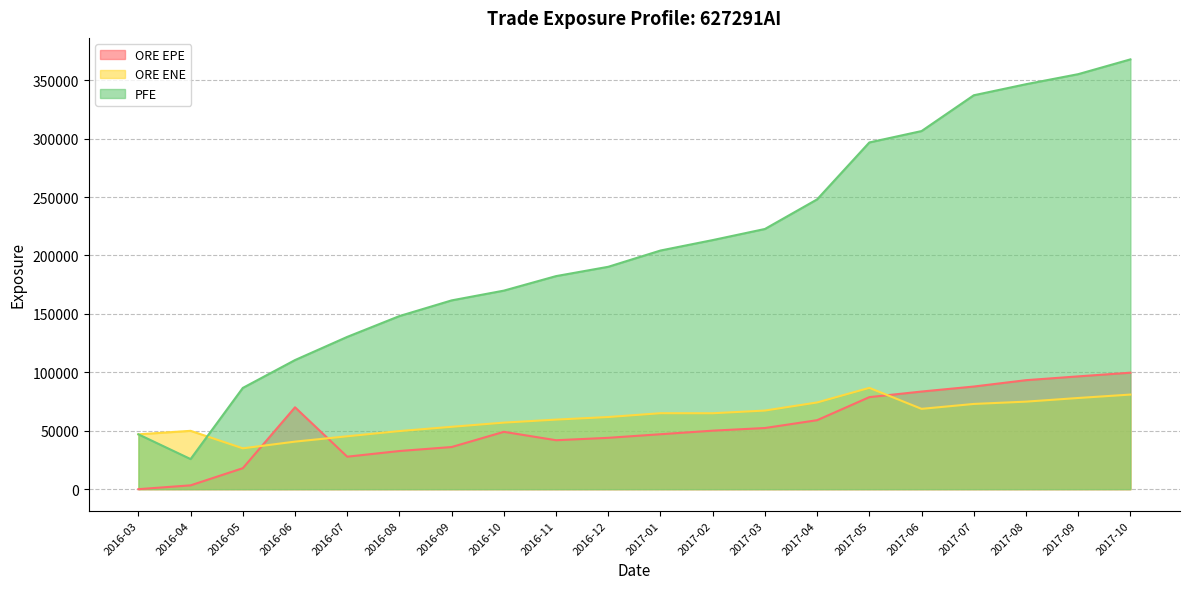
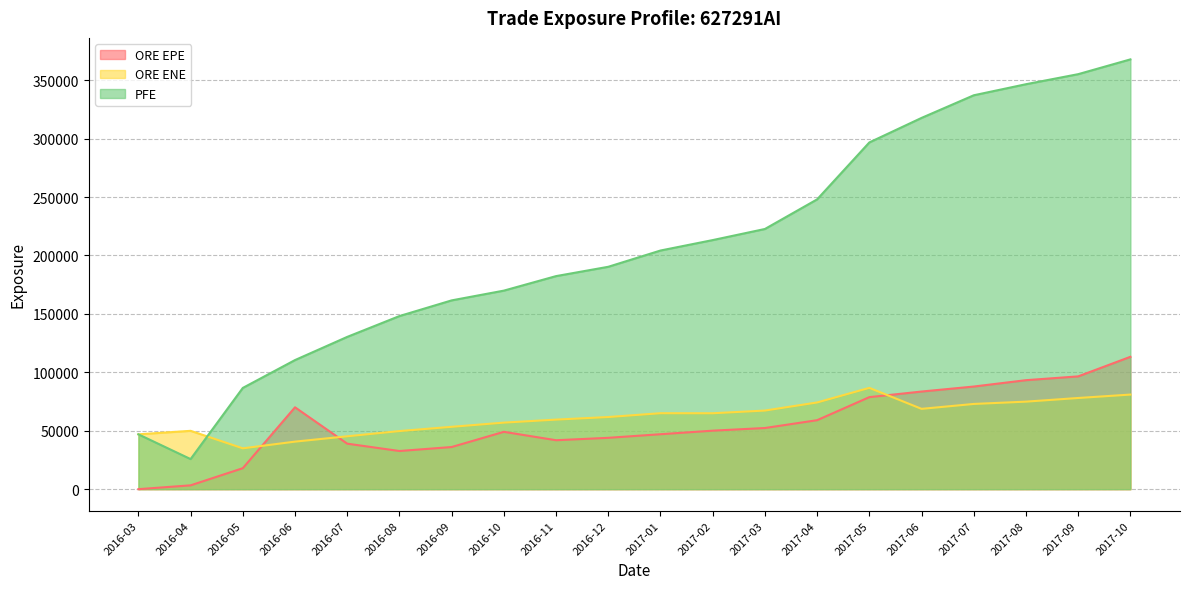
ORE EPE, 2016-07: 28000 -> 39000
PFE, 2017-06: 306000 -> 318000
ORE EPE, 2017-10: 100000 -> 113000
